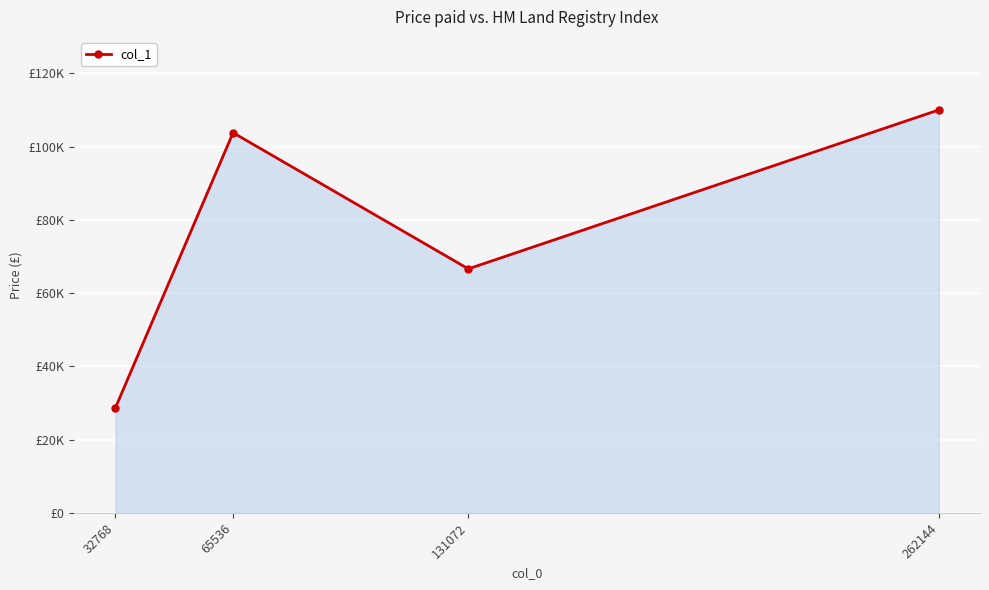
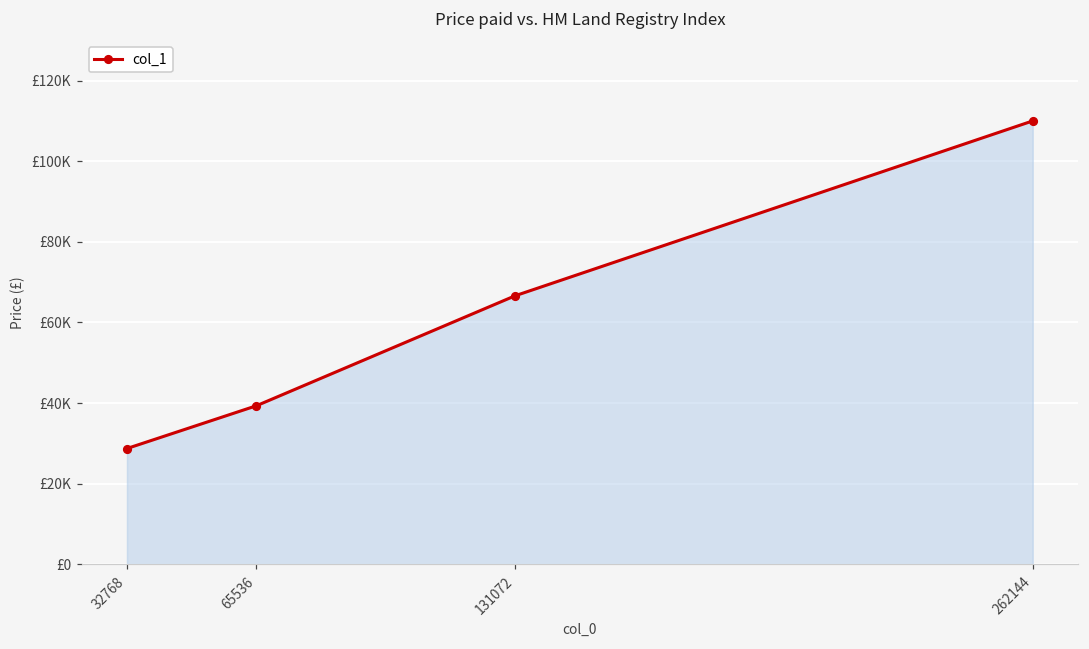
65536: £104000 -> £39000
